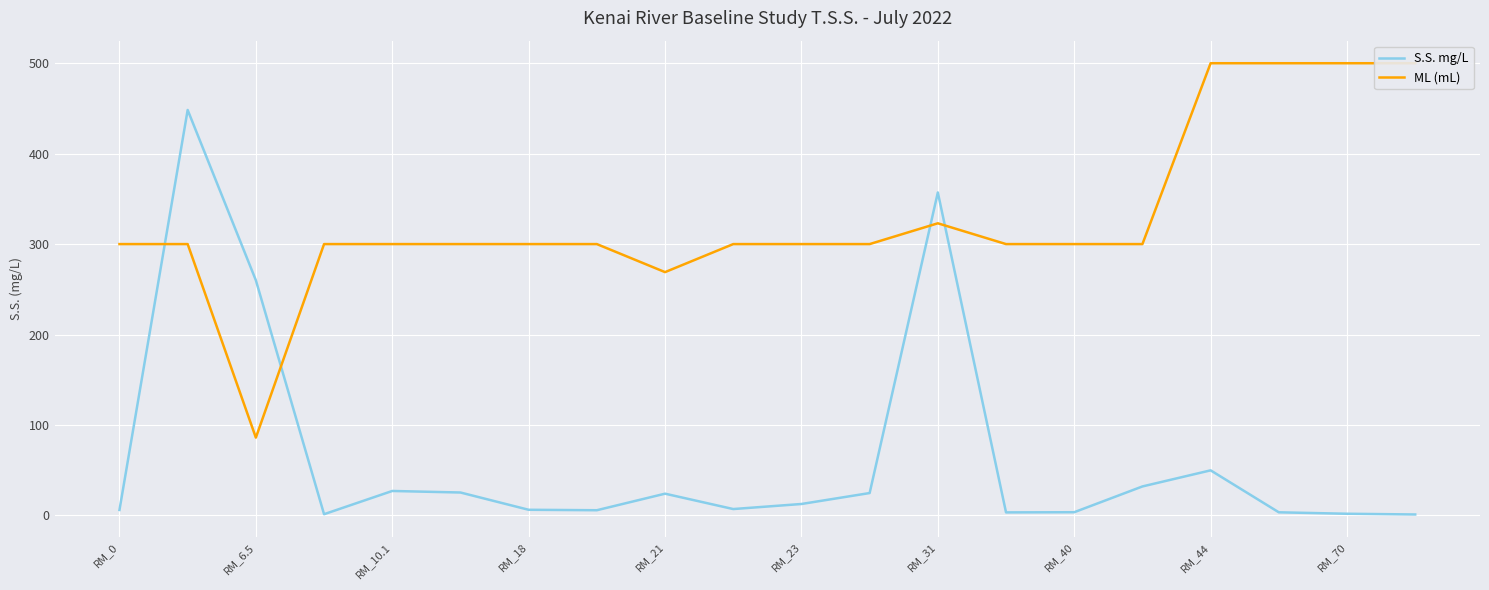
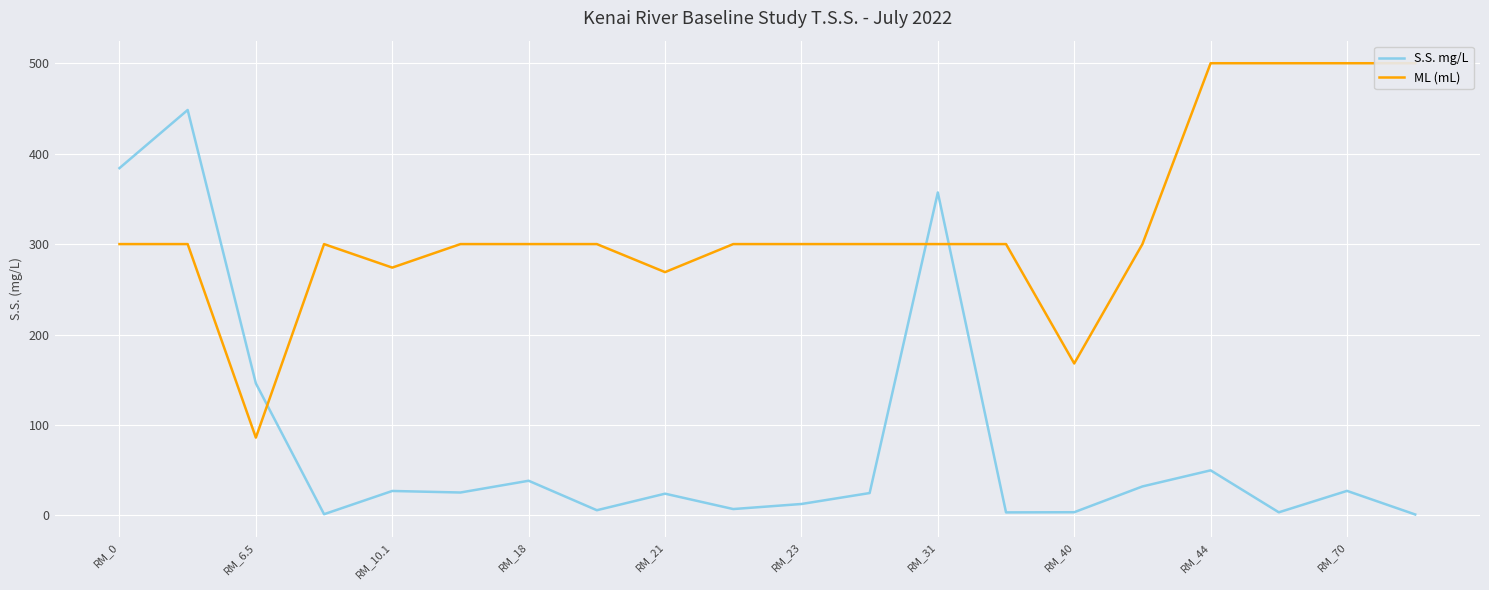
S.S. mg/L, RM_0: 10 -> 380
S.S. mg/L, RM_6.5: 260 -> 150
ML (mL), RM_10.1: 300 -> 270
S.S. mg/L, RM_18: 10 -> 40
ML (mL), RM_31: 320 -> 300
ML (mL), RM_40: 300 -> 170
S.S. mg/L, RM_70: 0 -> 30
